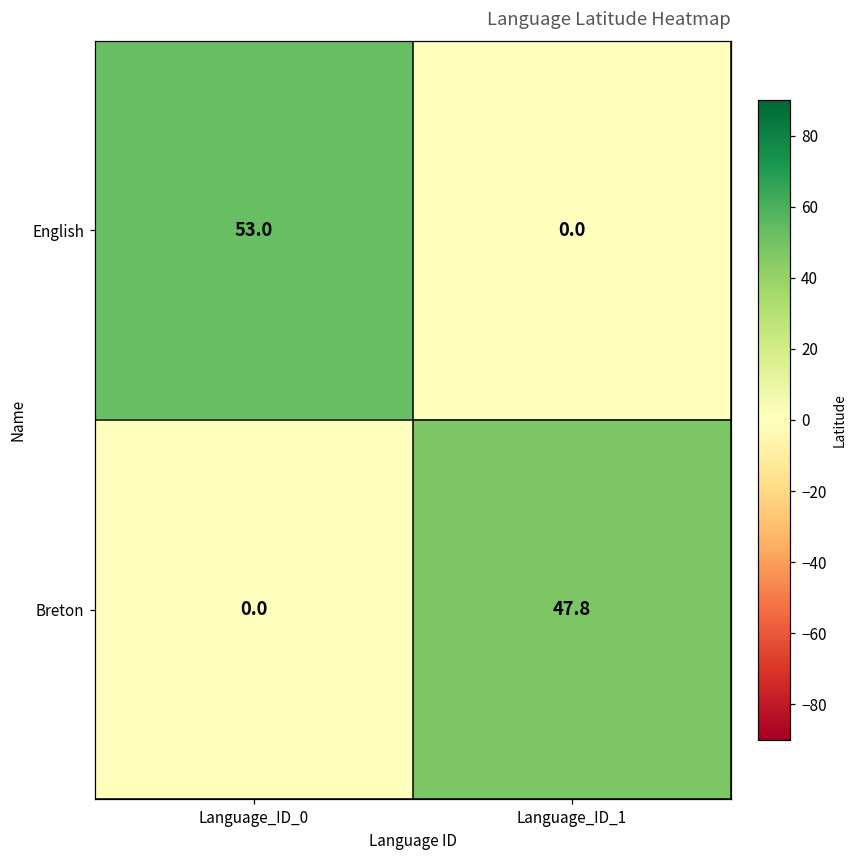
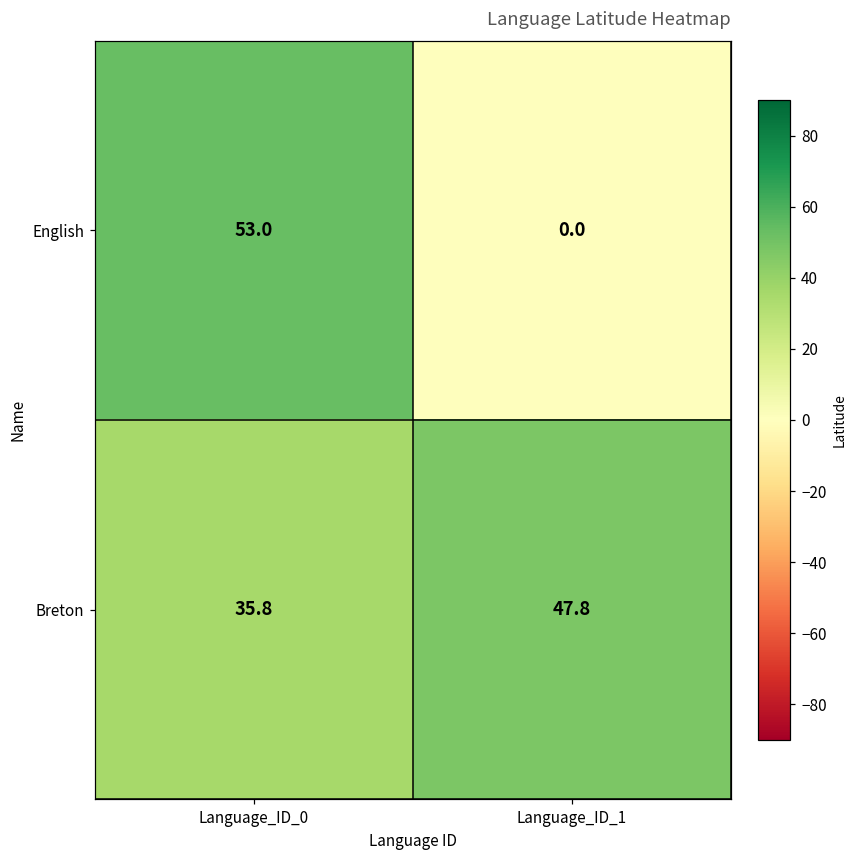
Breton, Language_ID_0: 0.0 -> 35.8
